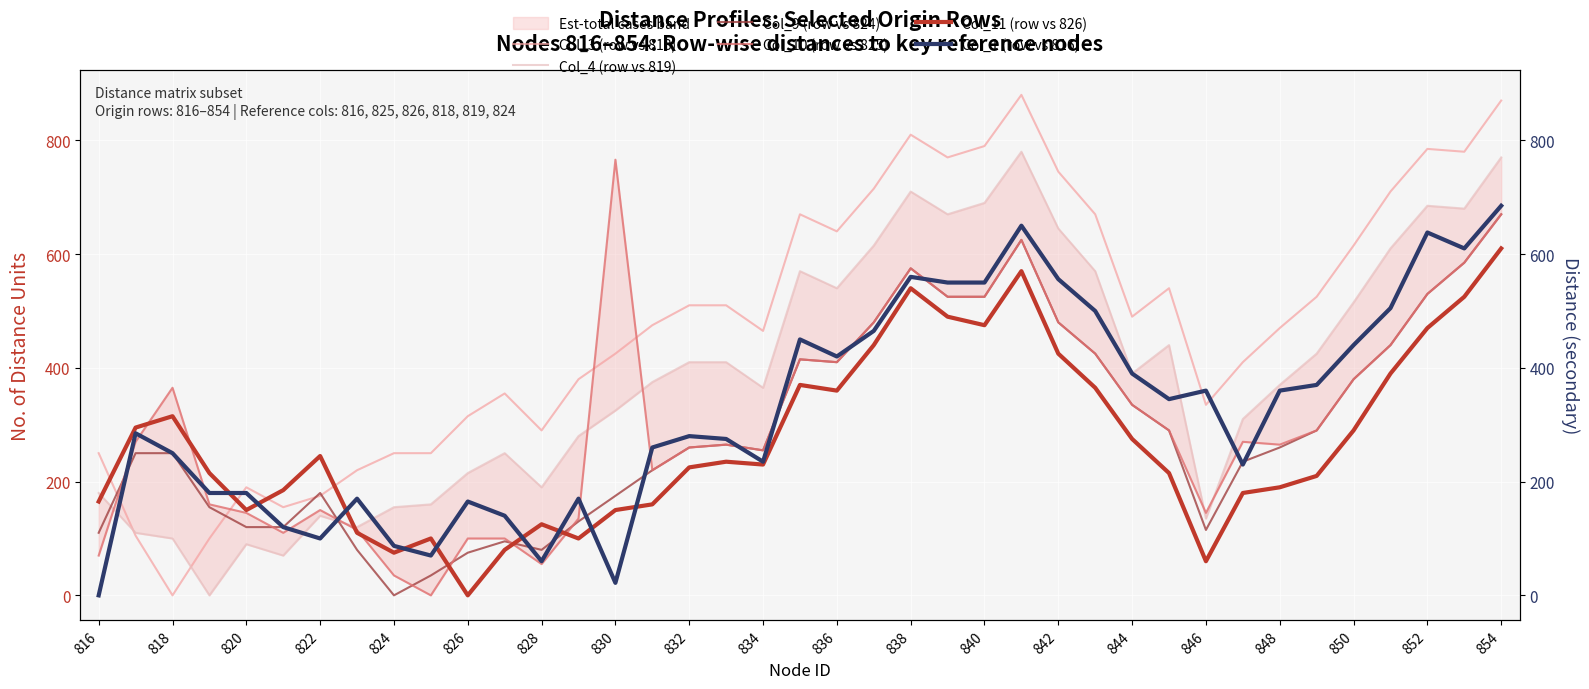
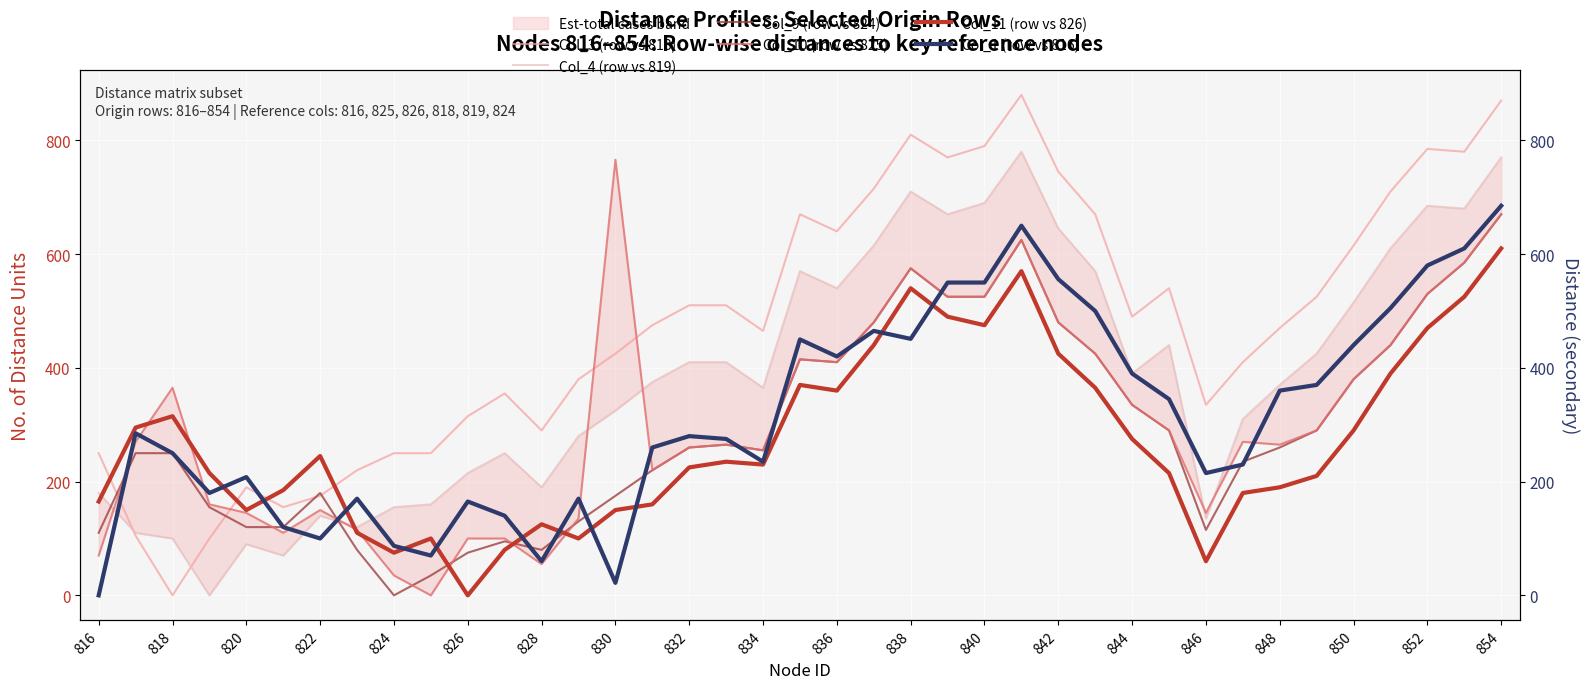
Col_1 (row vs 816), 820: 180 -> 210
Col_1 (row vs 816), 838: 560 -> 450
Col_1 (row vs 816), 846: 360 -> 220
Col_1 (row vs 816), 852: 640 -> 580
